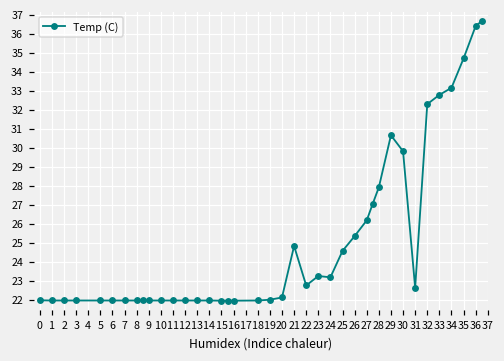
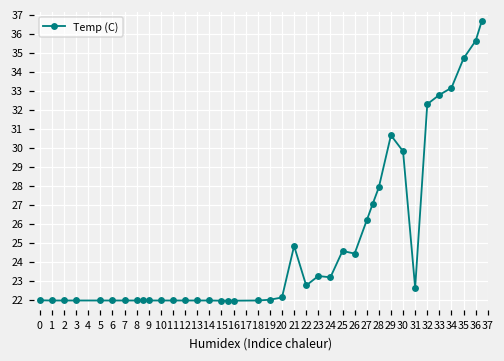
26: 25.4 -> 24.4
36: 36.4 -> 35.6
